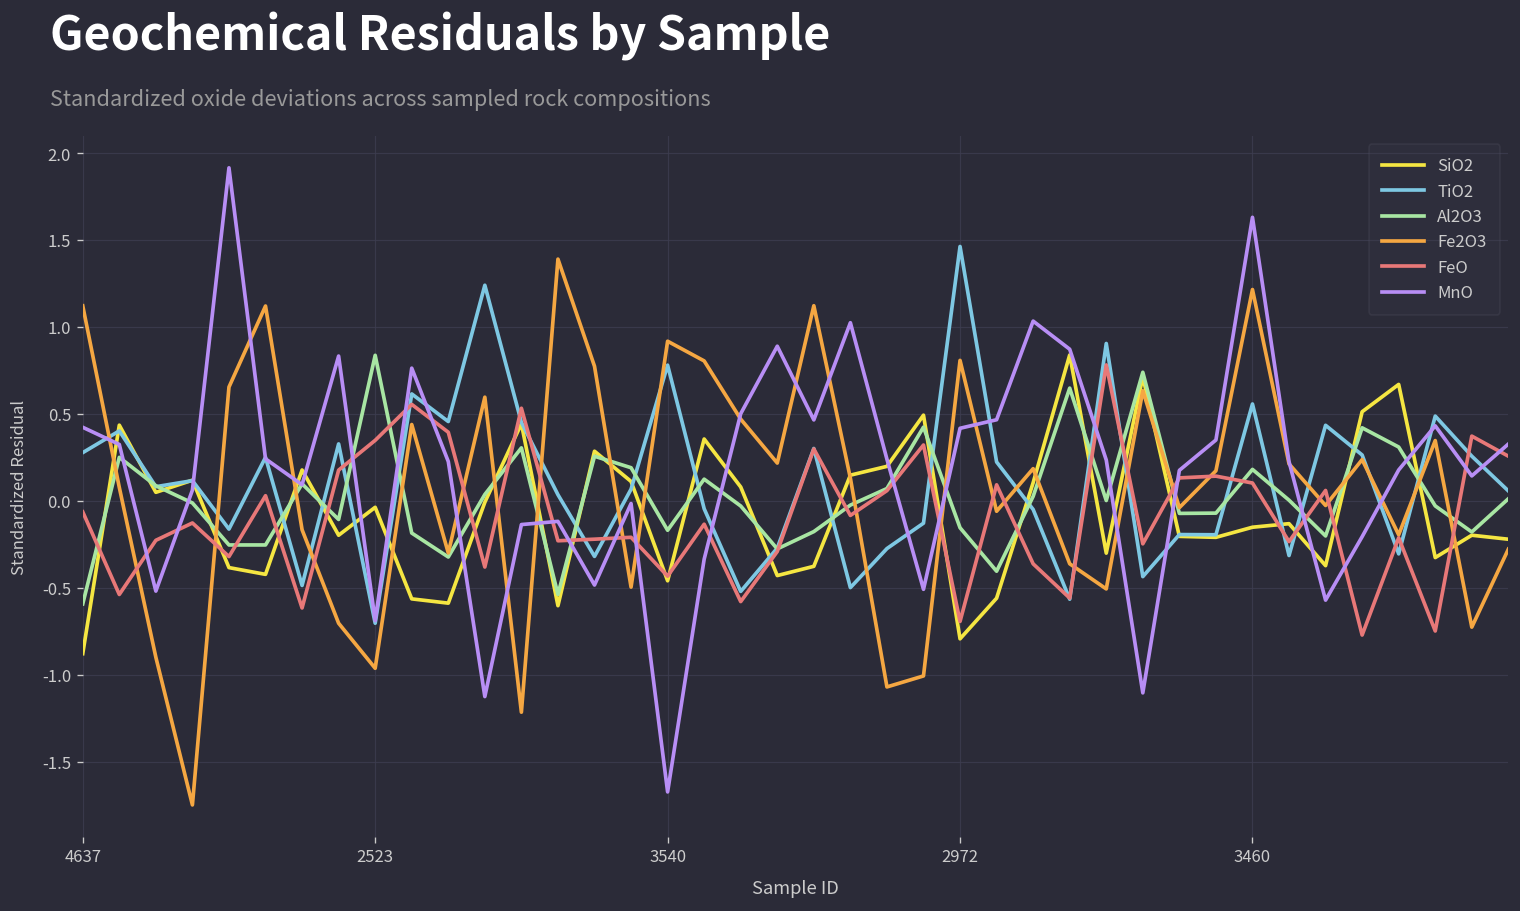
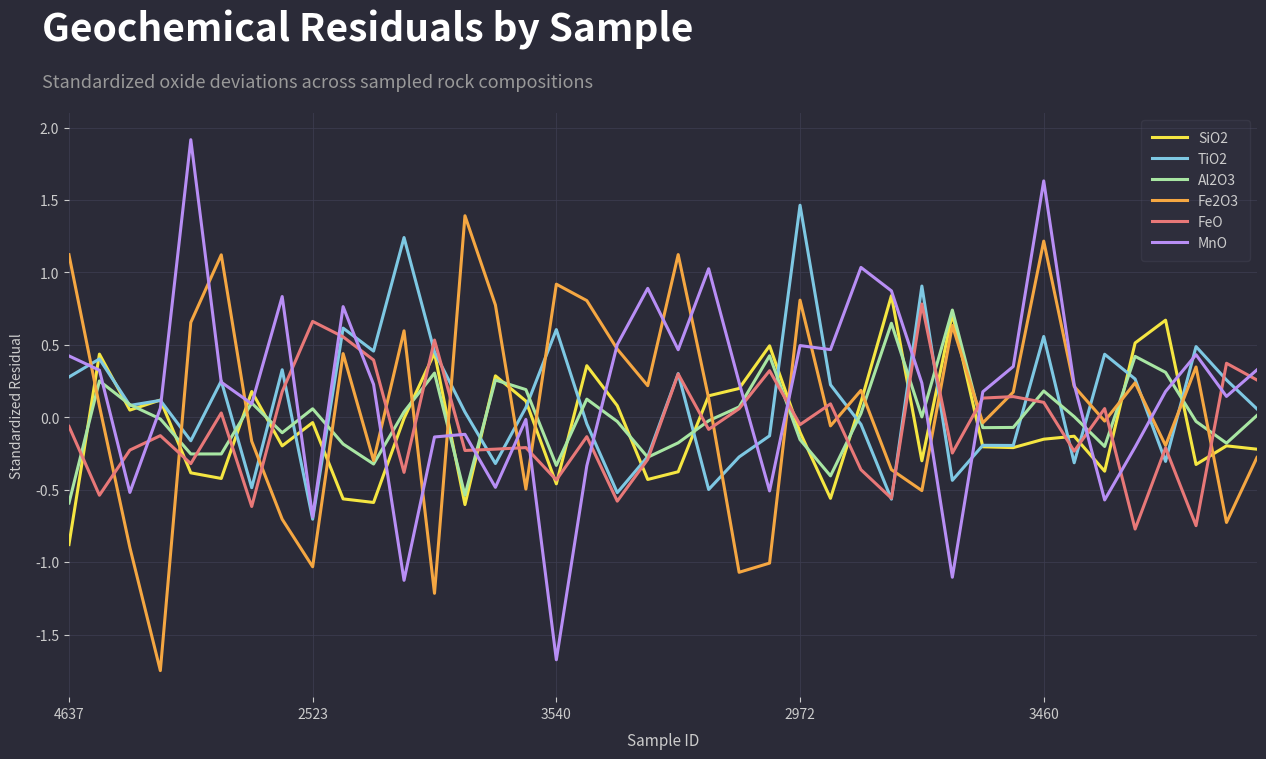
Al2O3, 2523: 0.84 -> 0.06
Fe2O3, 2523: -0.96 -> -1.03
FeO, 2523: 0.35 -> 0.66
TiO2, 3540: 0.78 -> 0.61
Al2O3, 3540: -0.17 -> -0.33
SiO2, 2972: -0.79 -> -0.10
FeO, 2972: -0.69 -> -0.05
MnO, 2972: 0.42 -> 0.49
